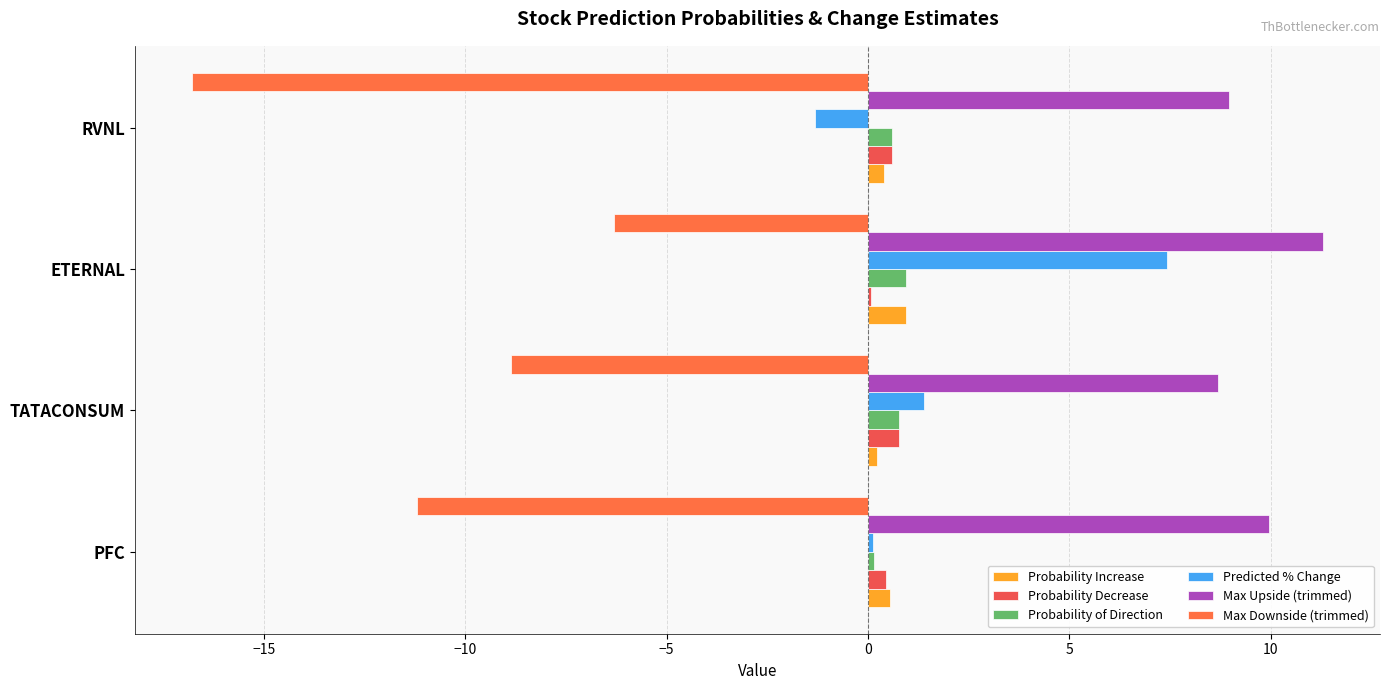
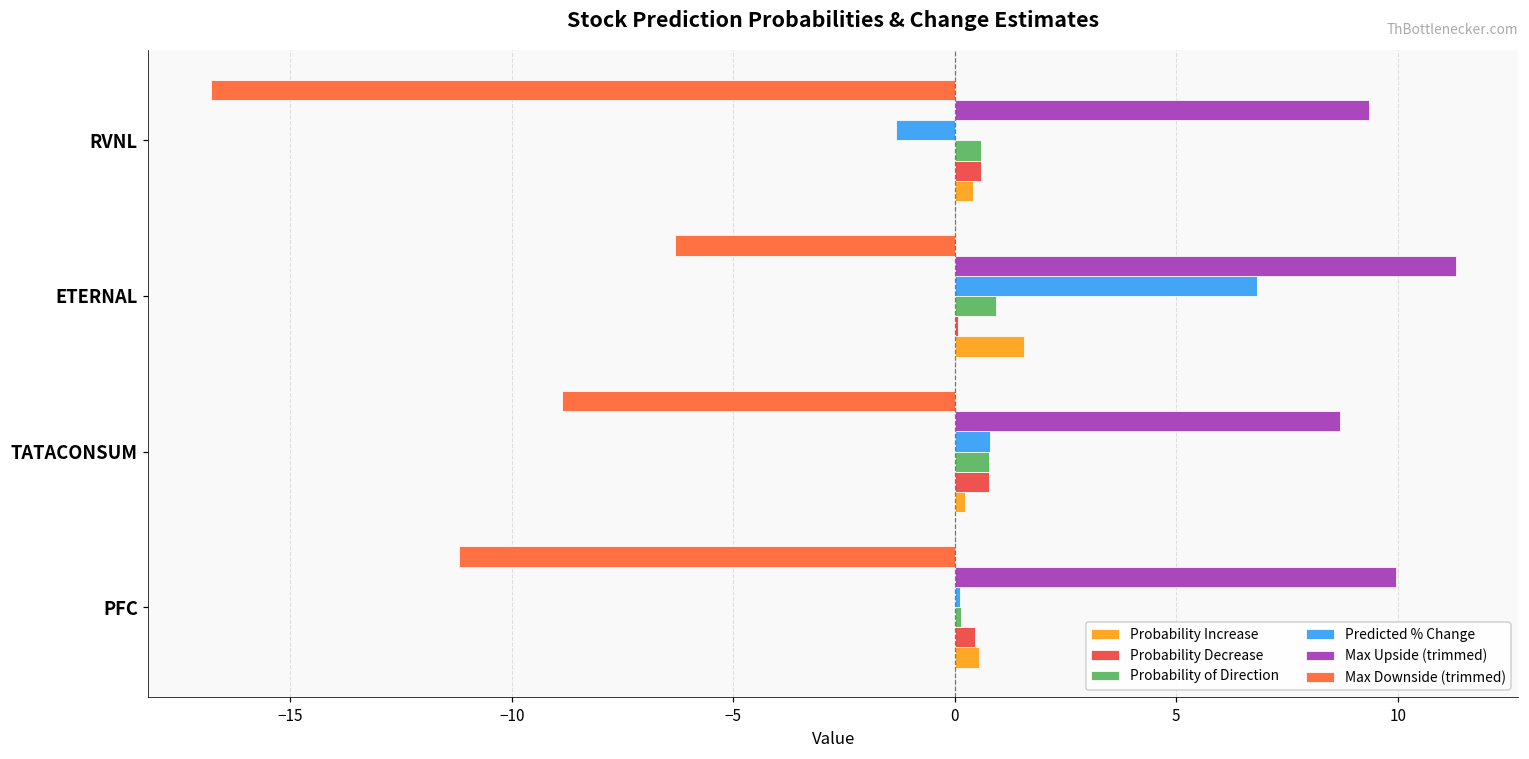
Max Upside (trimmed), RVNL: 9.0 -> 9.4
Predicted % Change, ETERNAL: 7.4 -> 6.8
Probability Increase, ETERNAL: 0.9 -> 1.6
Predicted % Change, TATACONSUM: 1.4 -> 0.8
